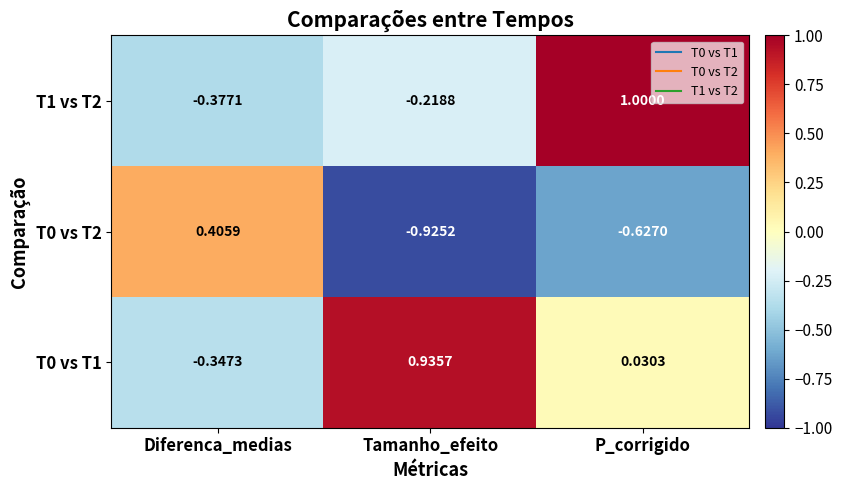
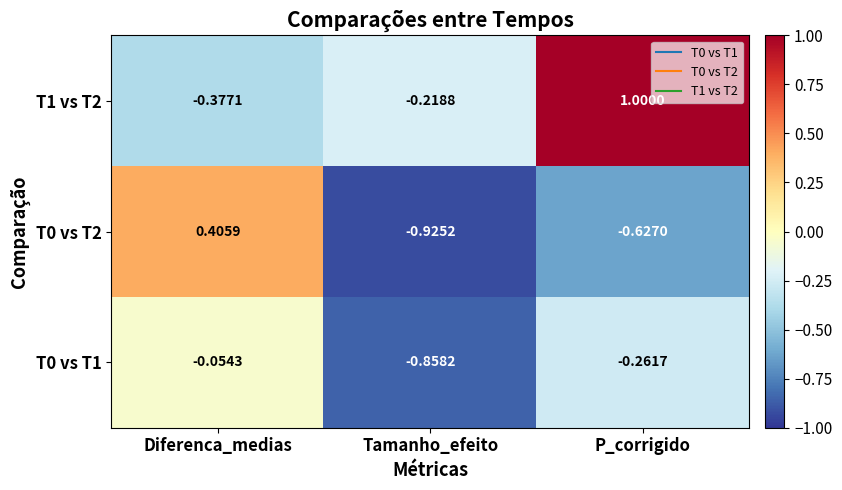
T0 vs T1, Diferenca_medias: -0.3473 -> -0.0543
T0 vs T1, Tamanho_efeito: 0.9357 -> -0.8582
T0 vs T1, P_corrigido: 0.0303 -> -0.2617
